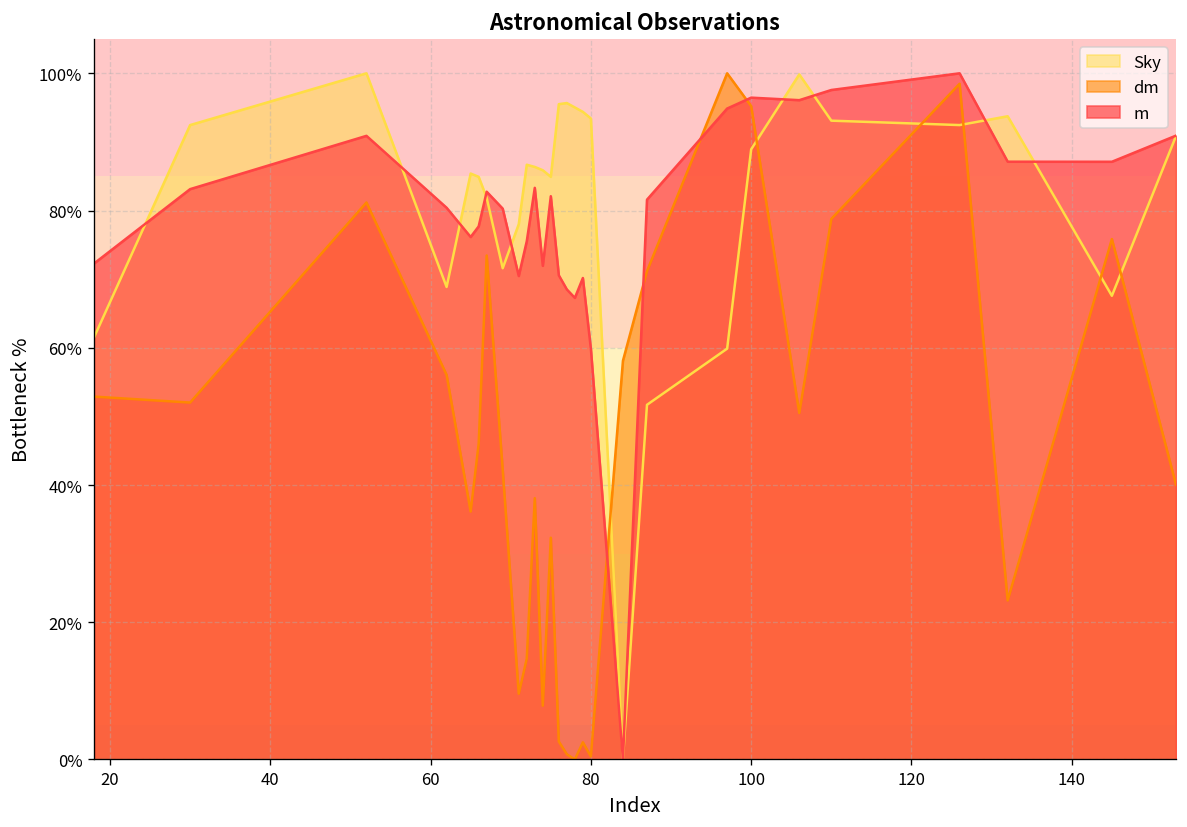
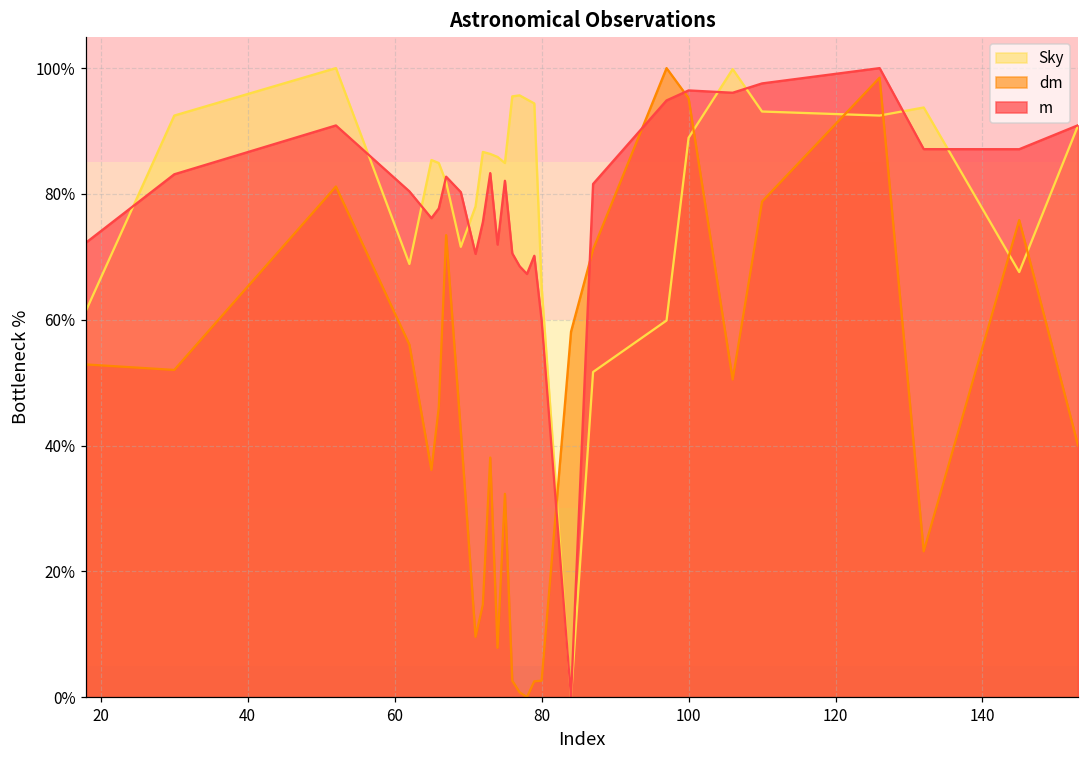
Sky, 80: 93% -> 65%
dm, 80: 0% -> 3%
